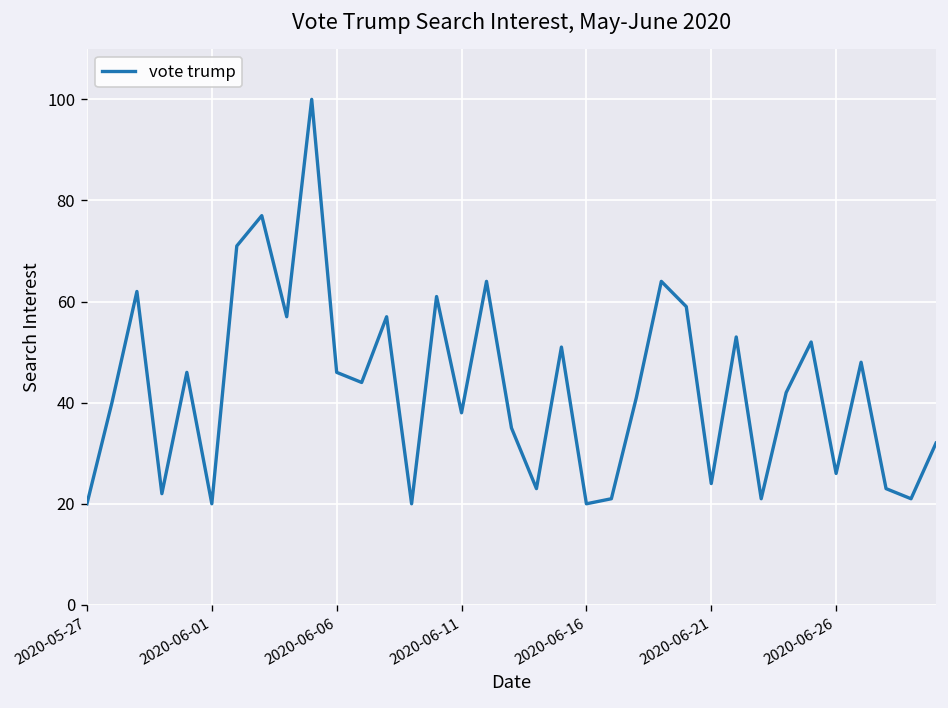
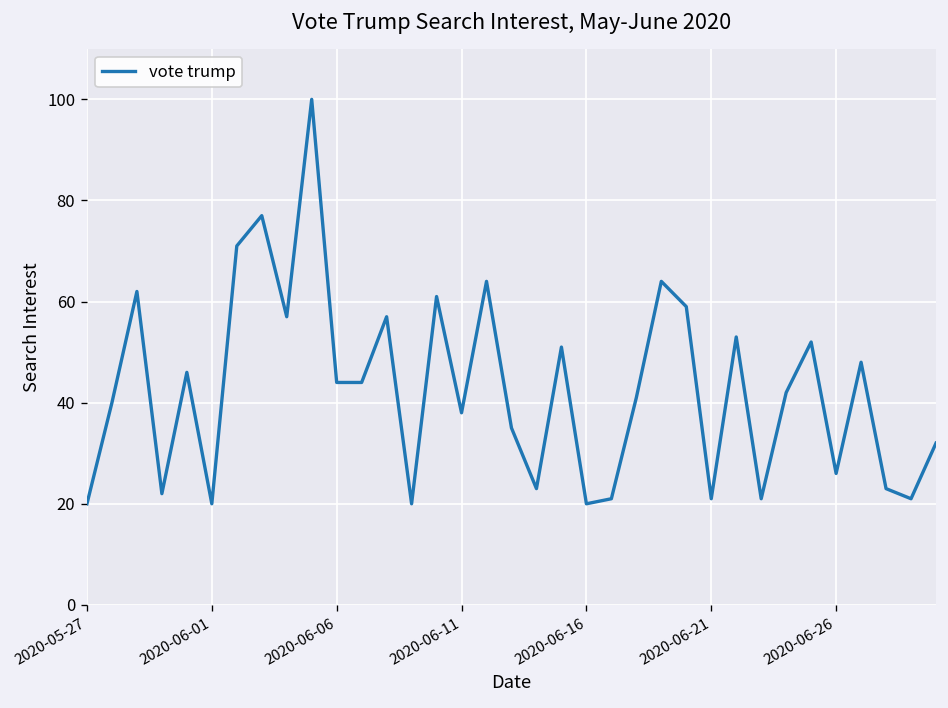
2020-06-06: 46 -> 44
2020-06-21: 24 -> 21
